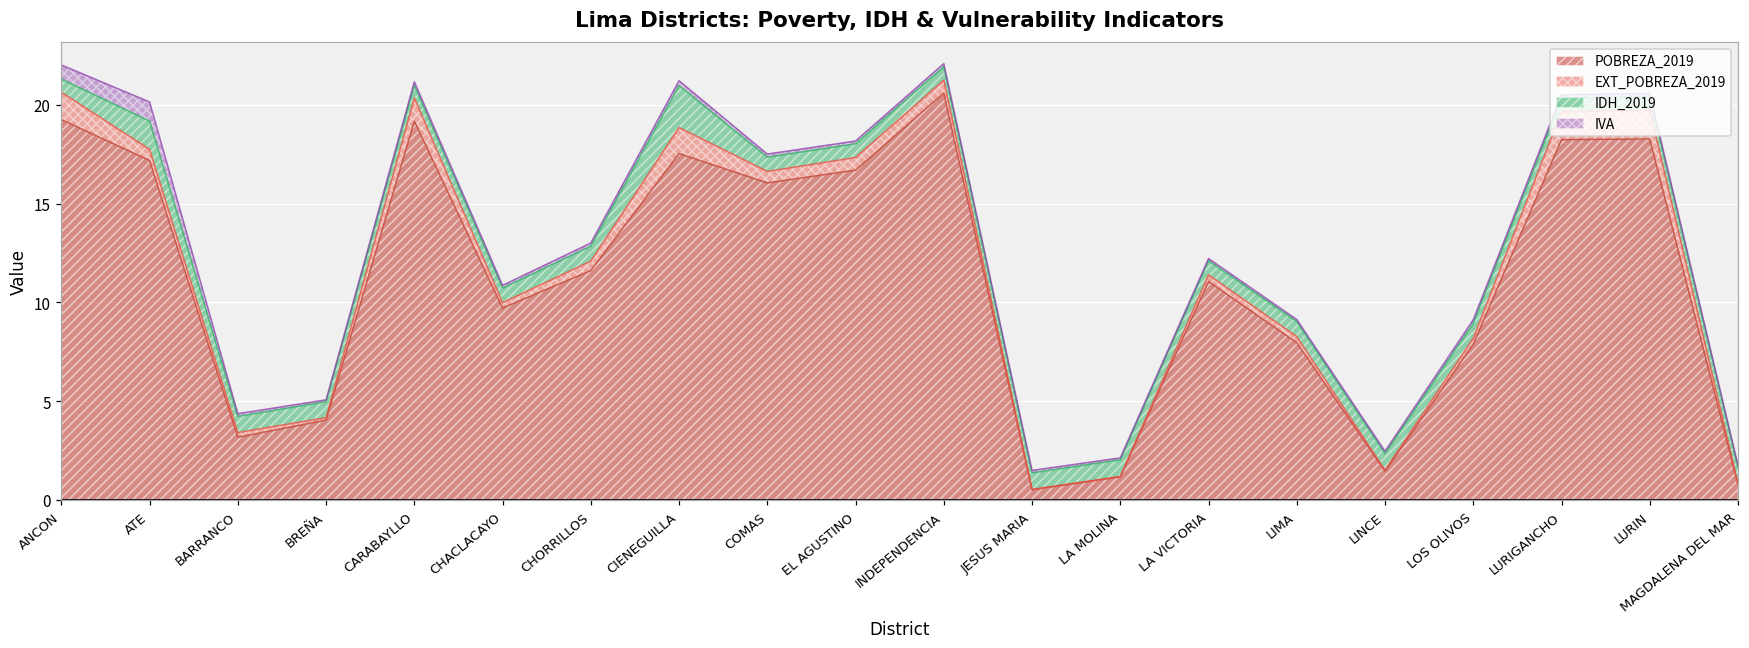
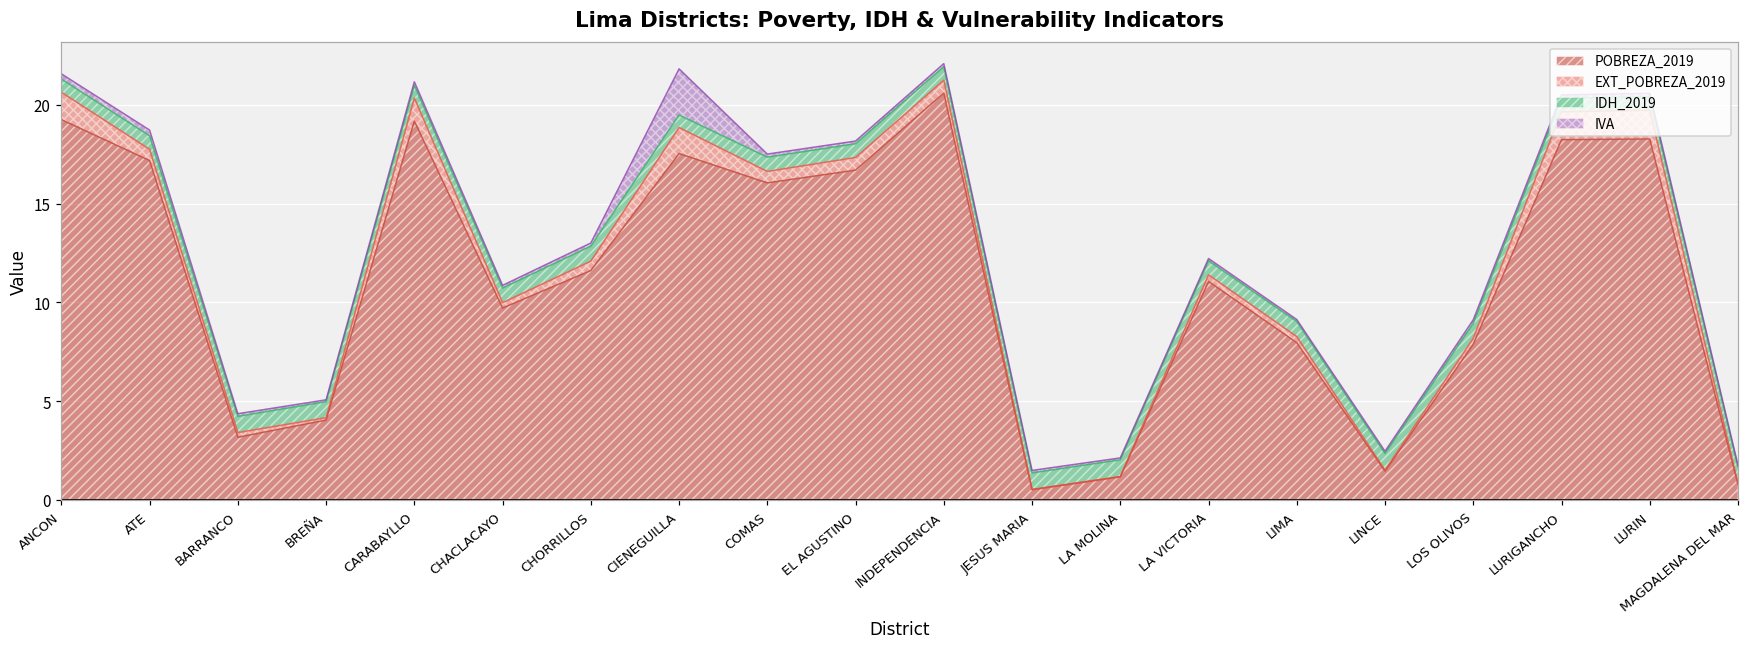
IVA, ANCON: 0.7 -> 0.3
IDH_2019, ATE: 1.4 -> 0.7
IVA, ATE: 1.0 -> 0.3
IDH_2019, CIENEGUILLA: 2.1 -> 0.6
IVA, CIENEGUILLA: 0.2 -> 2.3
